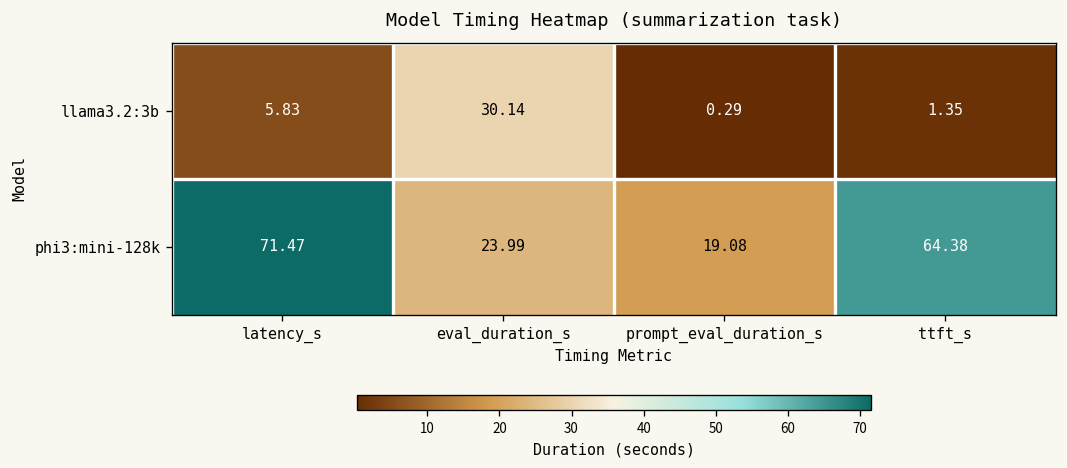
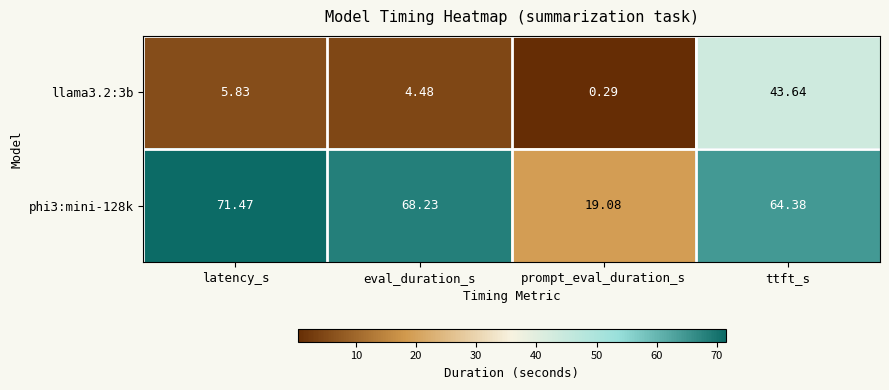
llama3.2:3b, eval_duration_s: 30.14 -> 4.48
llama3.2:3b, ttft_s: 1.35 -> 43.64
phi3:mini-128k, eval_duration_s: 23.99 -> 68.23
